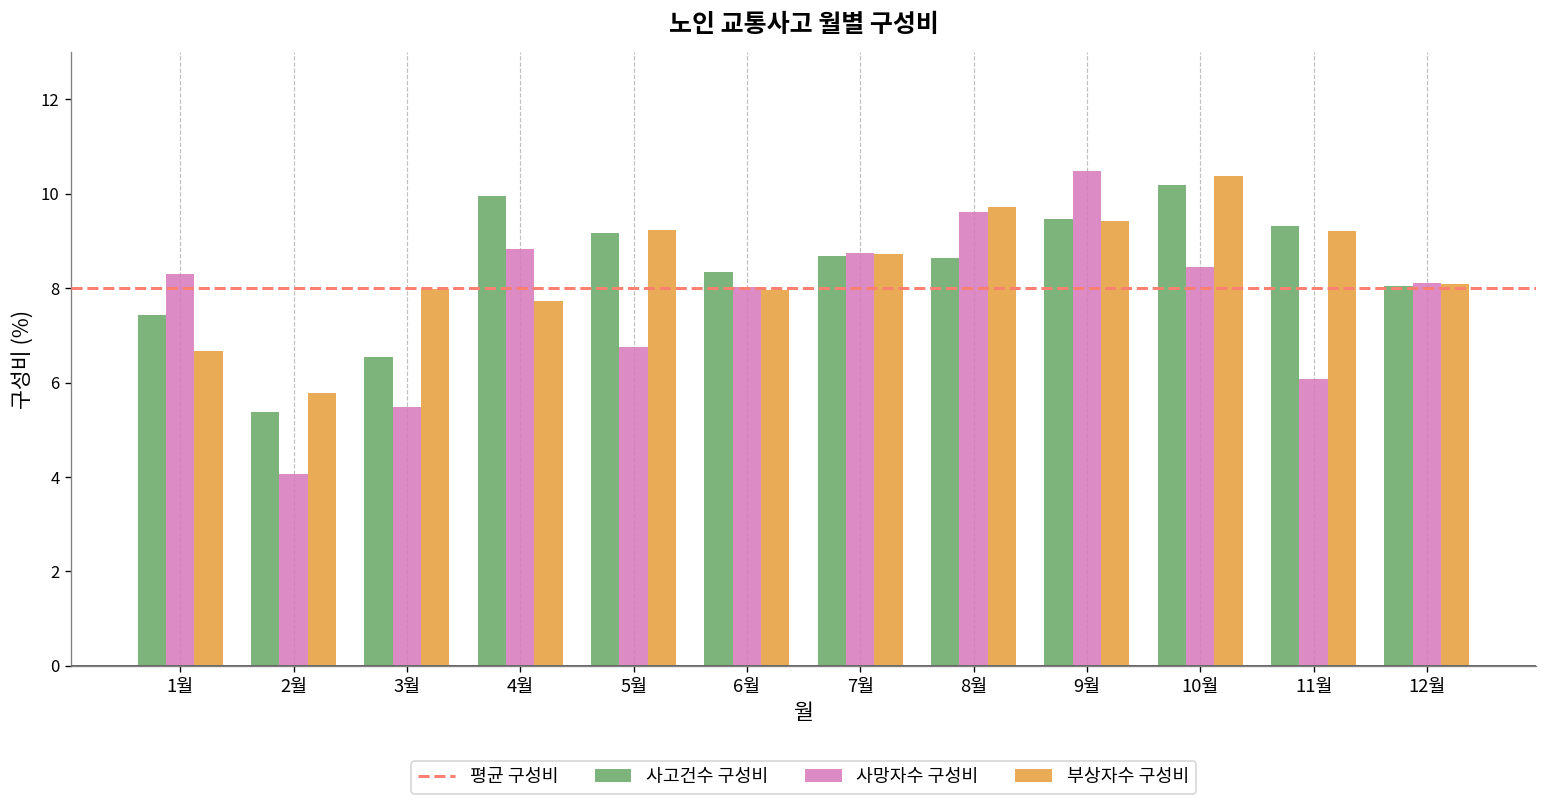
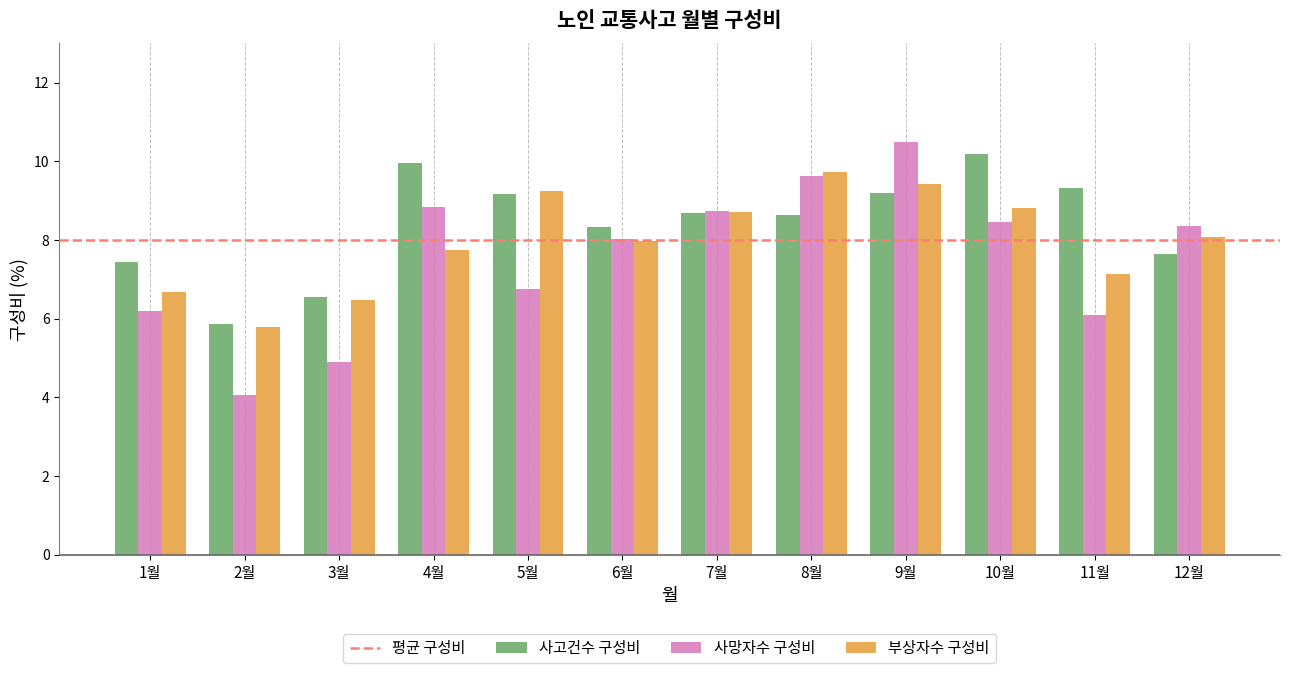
사망자수 구성비, 1월: 8.3 -> 6.2
사고건수 구성비, 2월: 5.4 -> 5.9
사망자수 구성비, 3월: 5.5 -> 4.9
부상자수 구성비, 3월: 8.0 -> 6.5
사고건수 구성비, 9월: 9.5 -> 9.2
부상자수 구성비, 10월: 10.4 -> 8.8
부상자수 구성비, 11월: 9.2 -> 7.1
사고건수 구성비, 12월: 8.0 -> 7.6
사망자수 구성비, 12월: 8.1 -> 8.4
